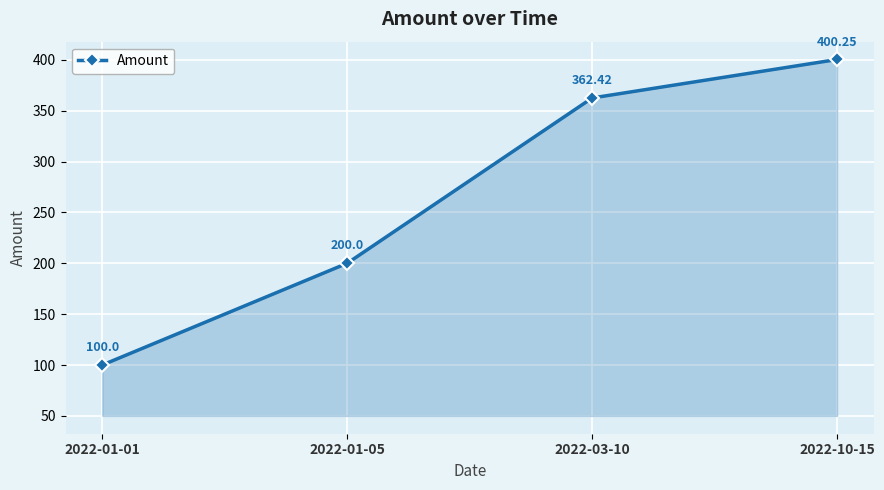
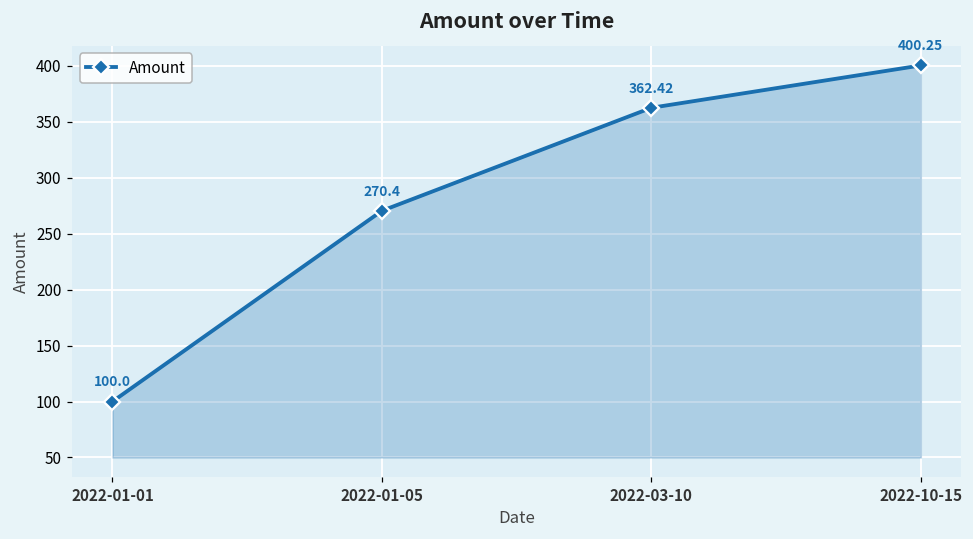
2022-01-05: 200.0 -> 270.4
